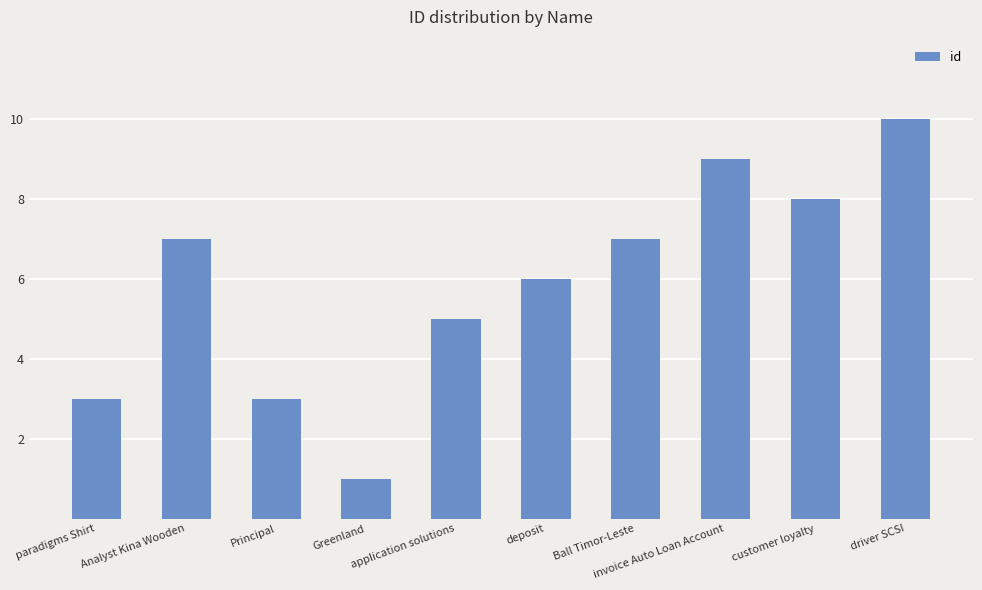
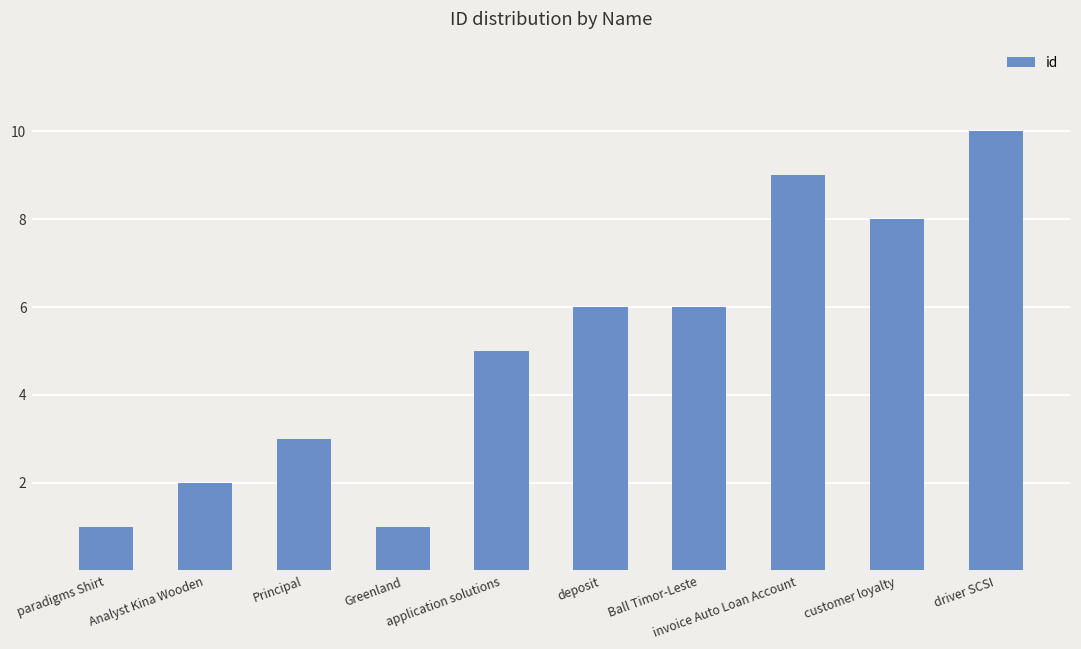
paradigms Shirt: 3 -> 1
Analyst Kina Wooden: 7 -> 2
Ball Timor-Leste: 7 -> 6
